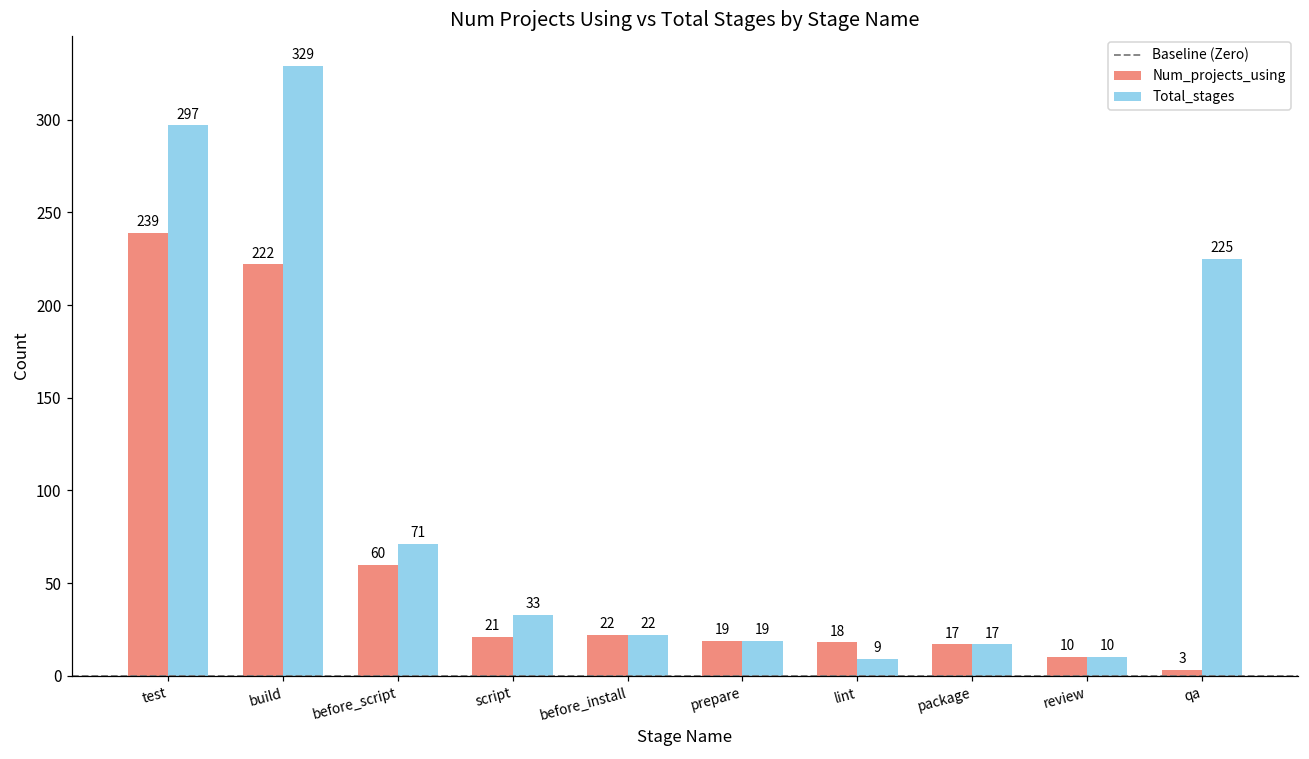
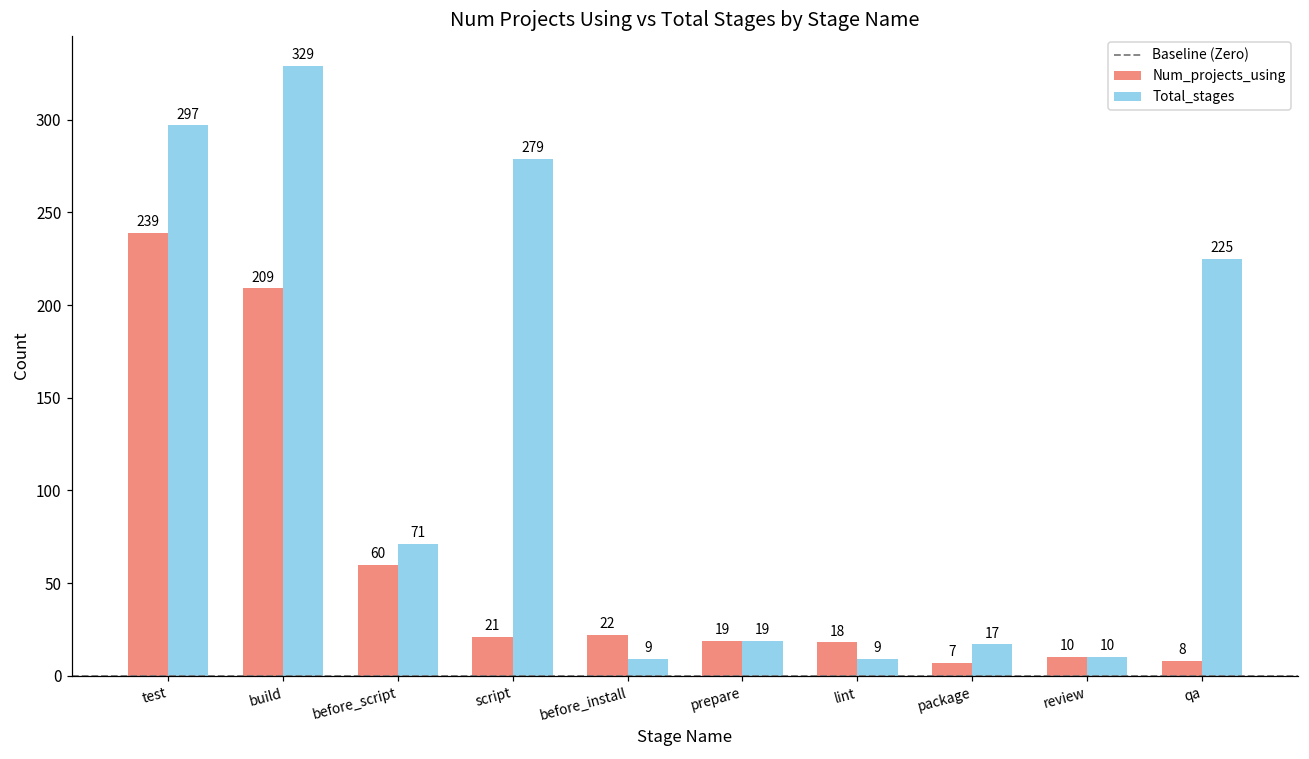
Num_projects_using, build: 222 -> 209
Total_stages, script: 33 -> 279
Total_stages, before_install: 22 -> 9
Num_projects_using, package: 17 -> 7
Num_projects_using, qa: 3 -> 8
